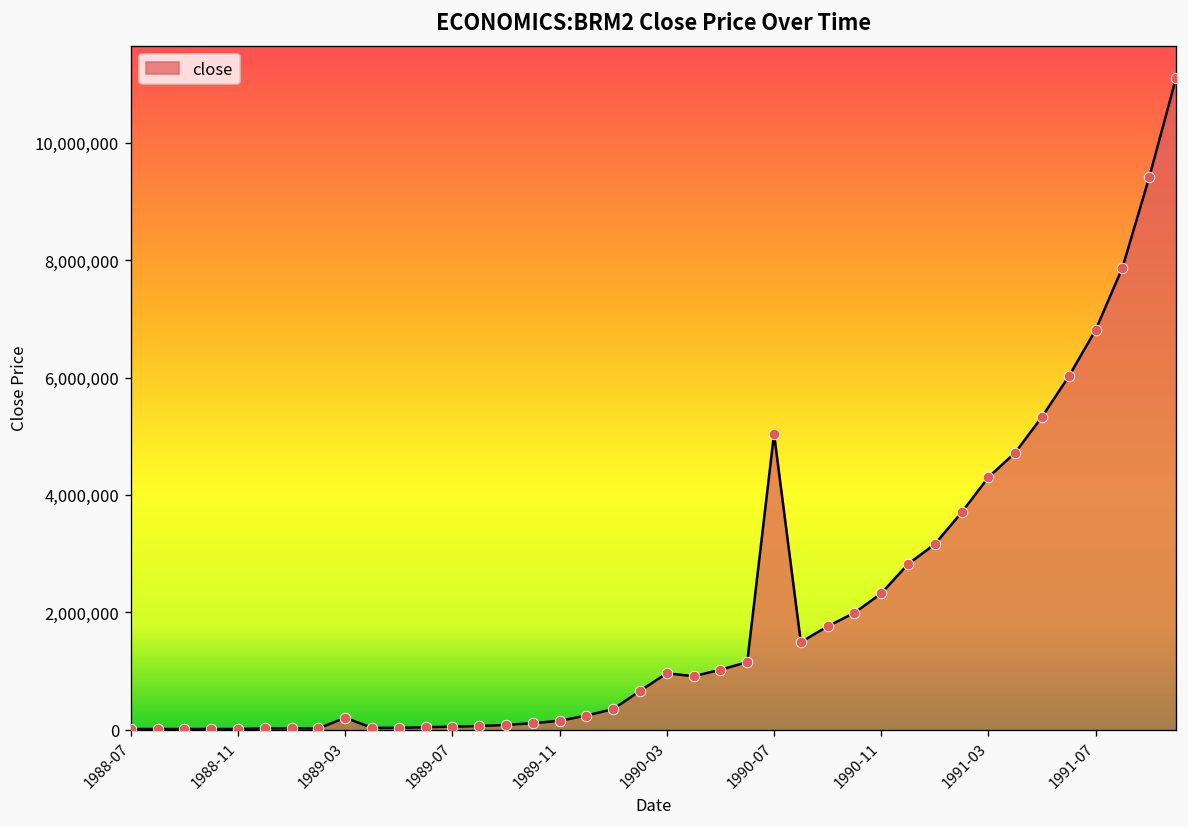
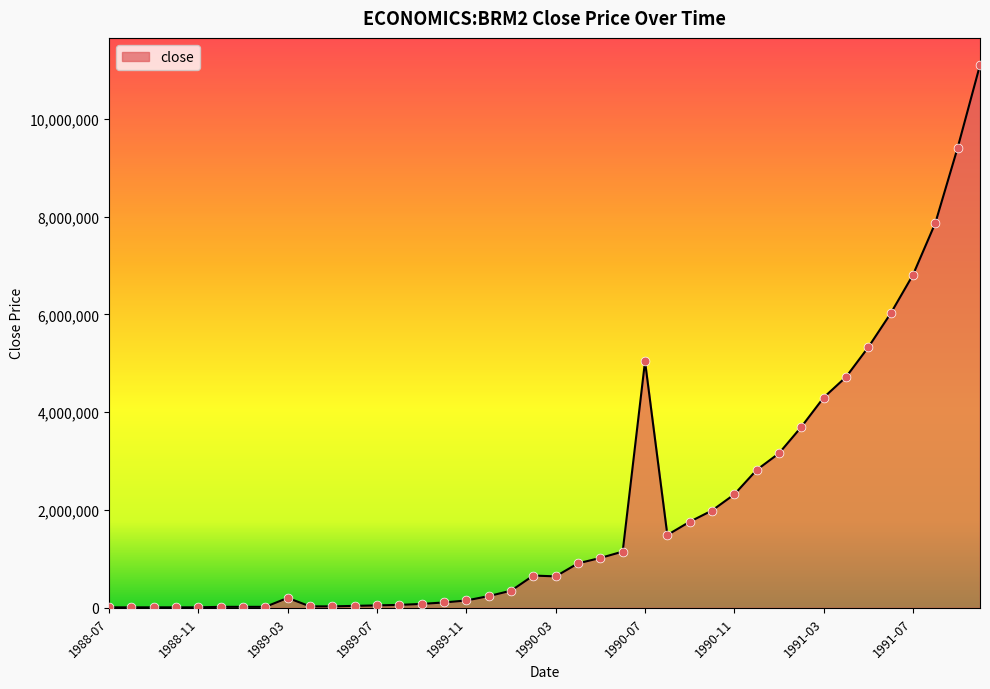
1990-03: 1,000,000 -> 600,000
